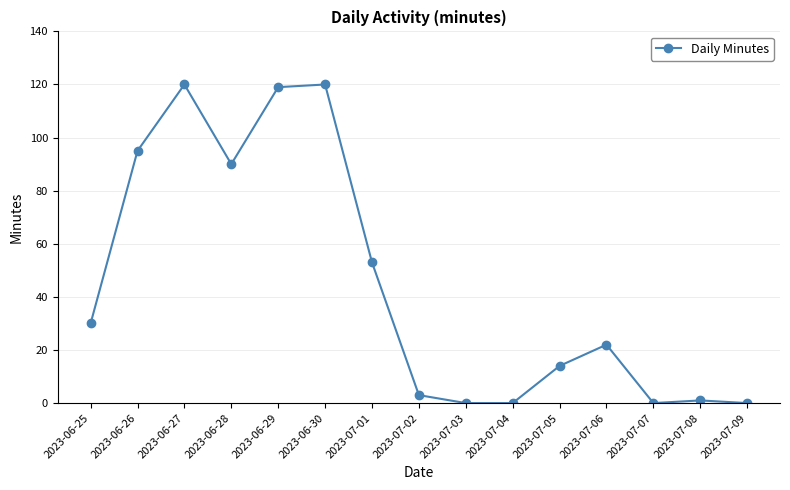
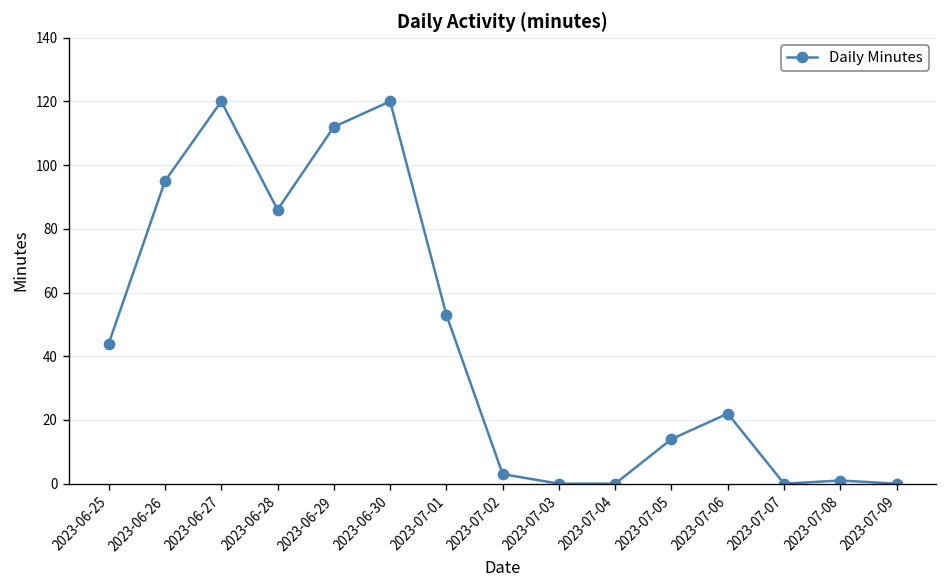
2023-06-25: 30 -> 44
2023-06-28: 90 -> 86
2023-06-29: 119 -> 112
